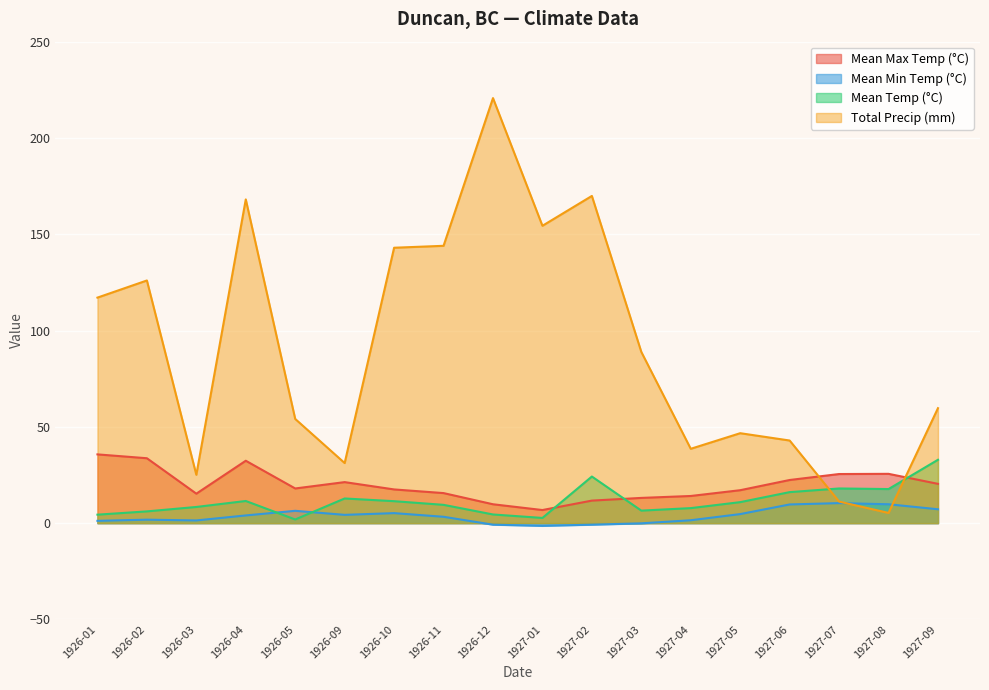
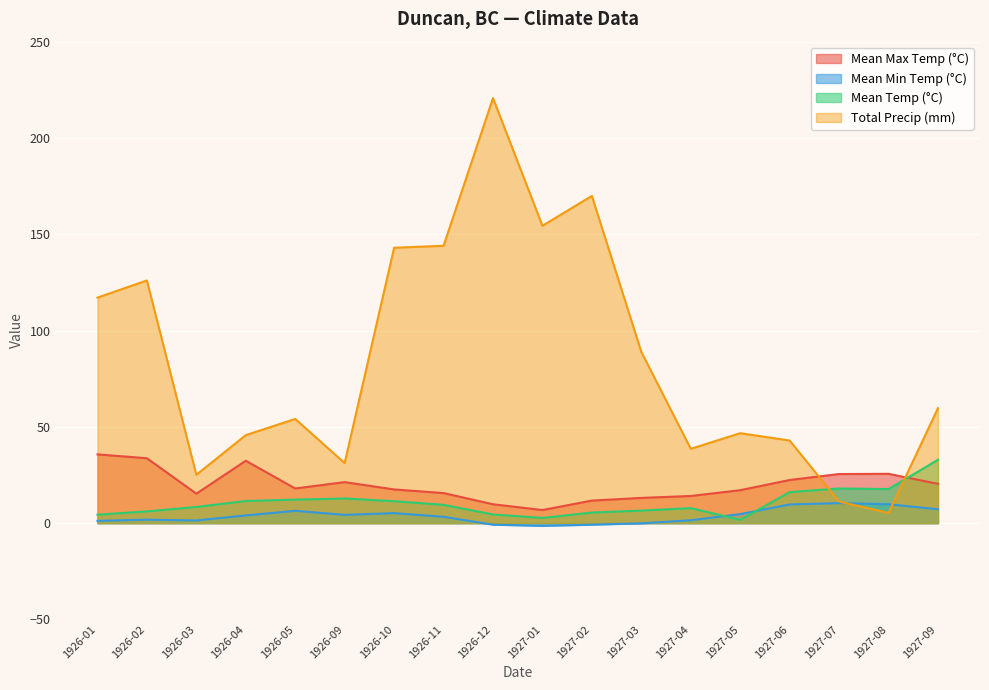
Total Precip (mm), 1926-04: 168 -> 46
Mean Temp (°C), 1926-05: 2 -> 12
Mean Temp (°C), 1927-02: 24 -> 6
Mean Temp (°C), 1927-05: 11 -> 2
